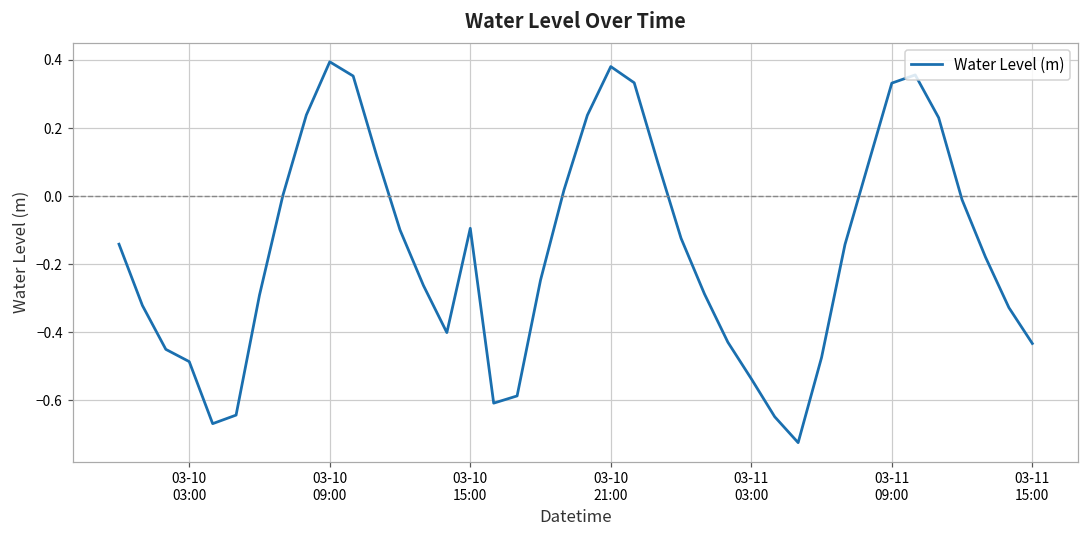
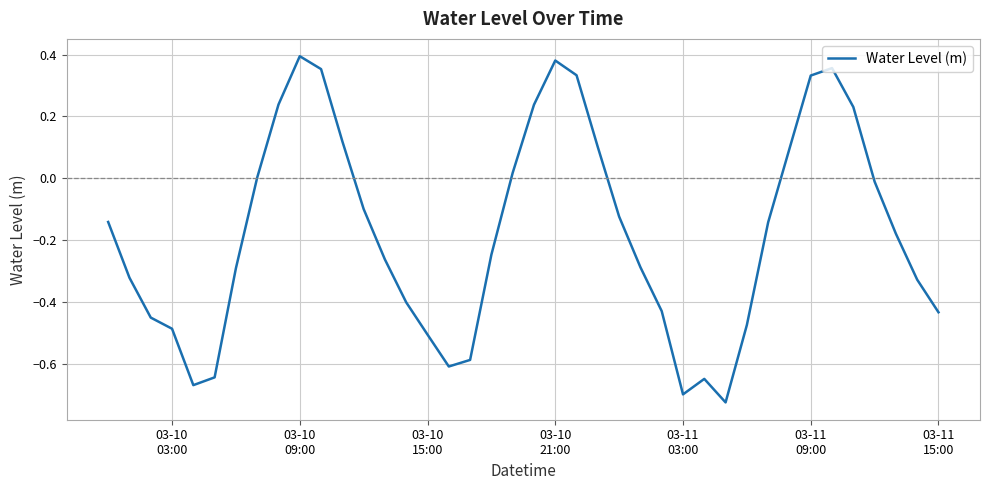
03-10 15:00: -0.09 -> -0.51
03-11 03:00: -0.54 -> -0.70
